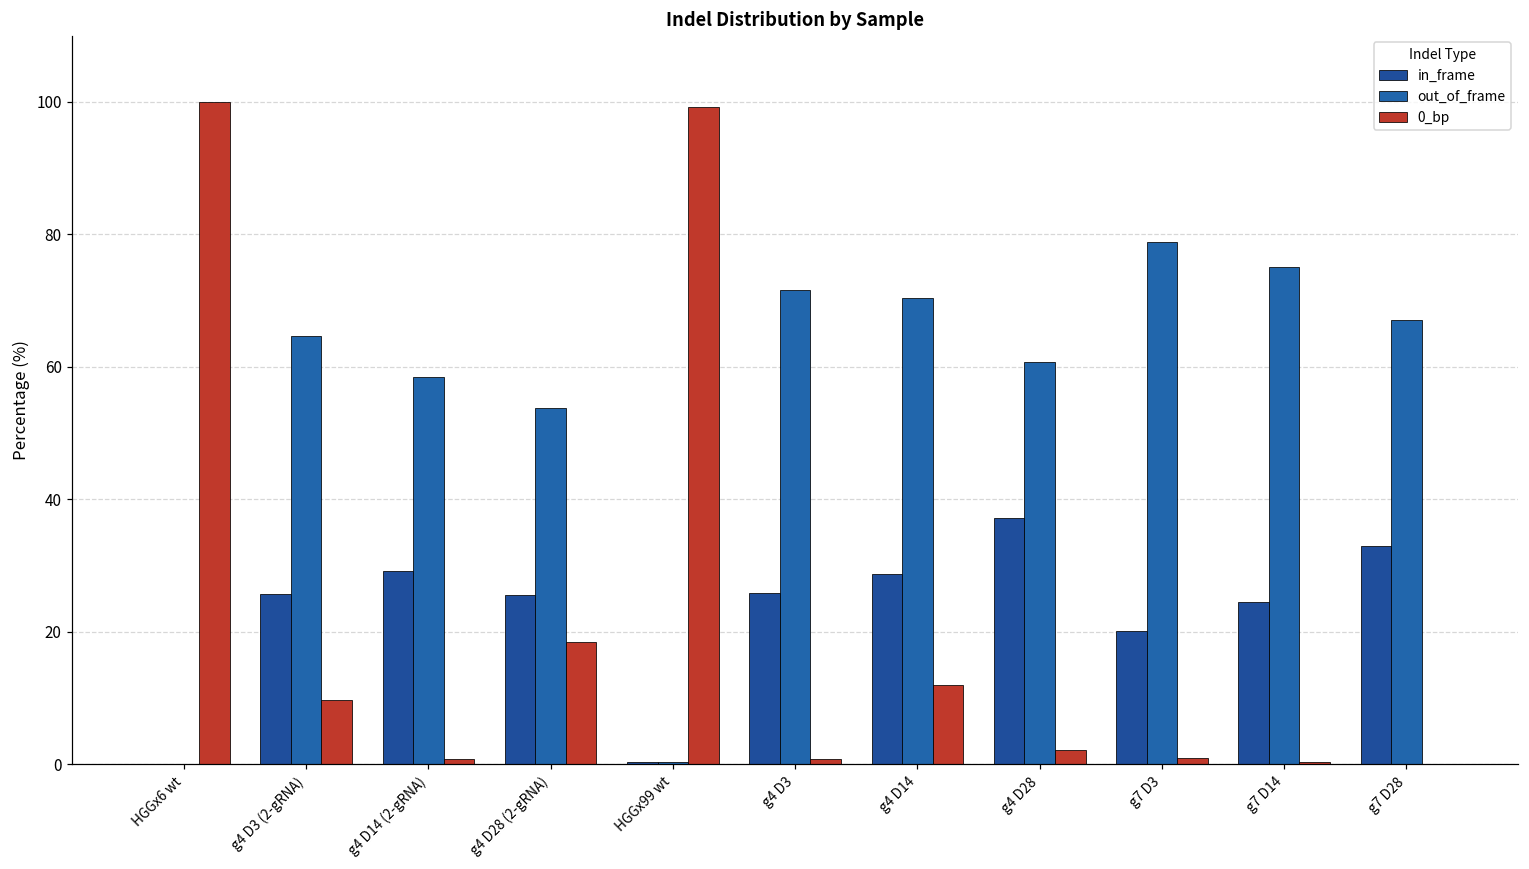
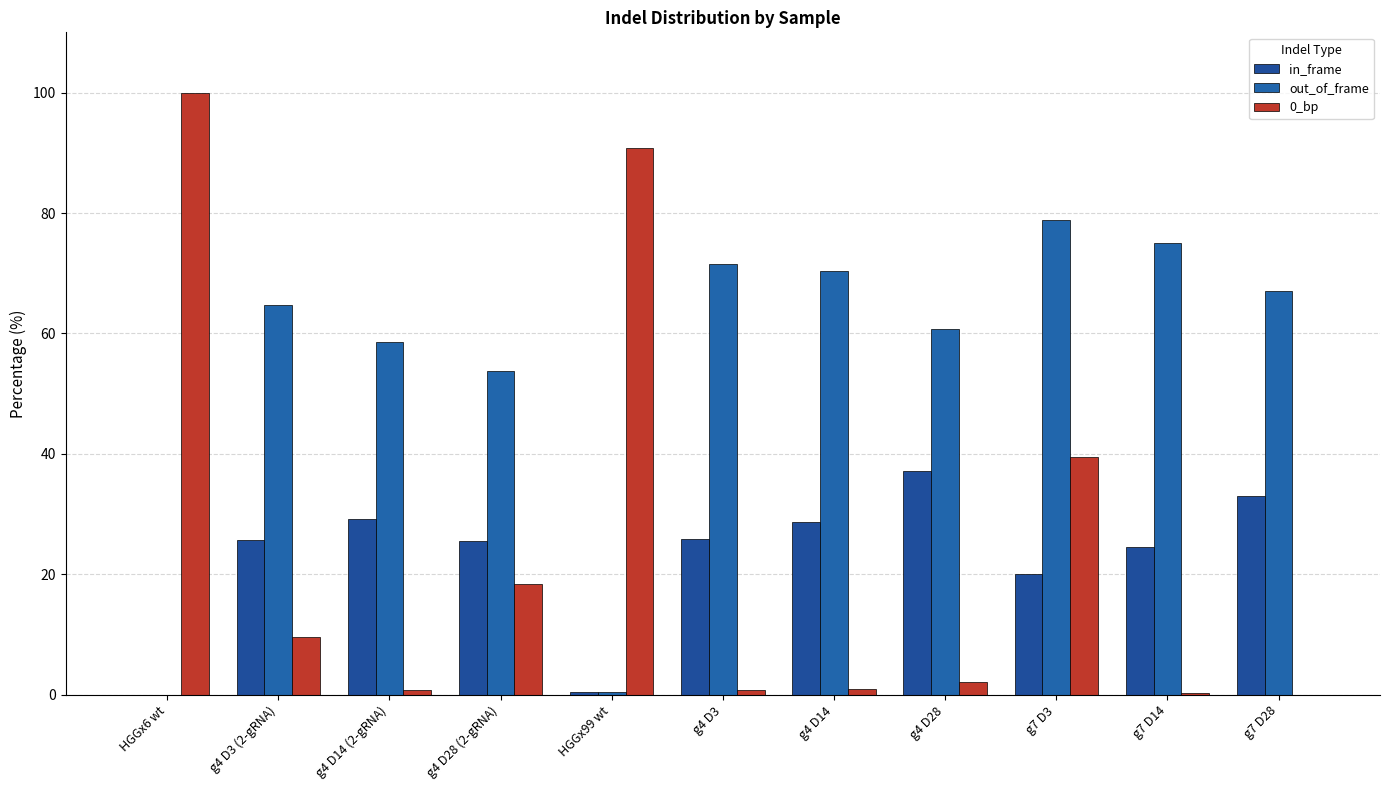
0_bp, HGGx99 wt: 99 -> 91
0_bp, g4 D14: 12 -> 1
0_bp, g7 D3: 1 -> 39
